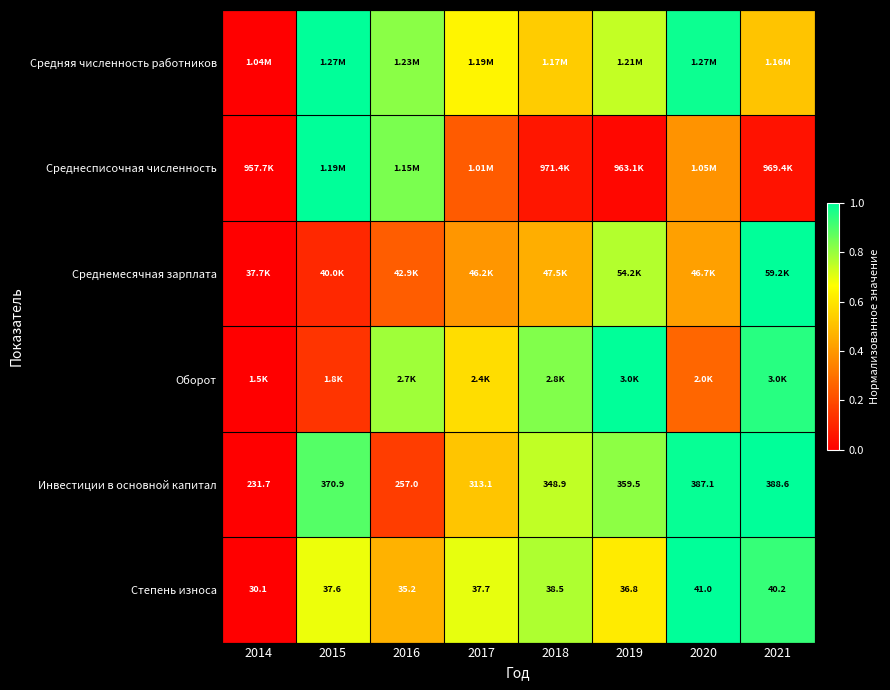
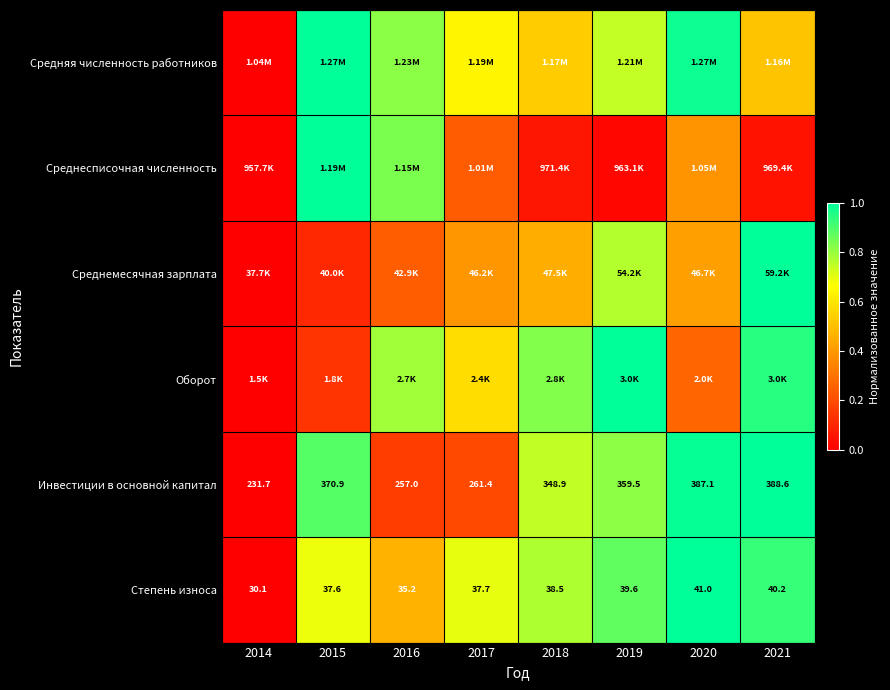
Инвестиции в основной капитал, 2017: 313.1 -> 261.4
Степень износа, 2019: 36.8 -> 39.6
